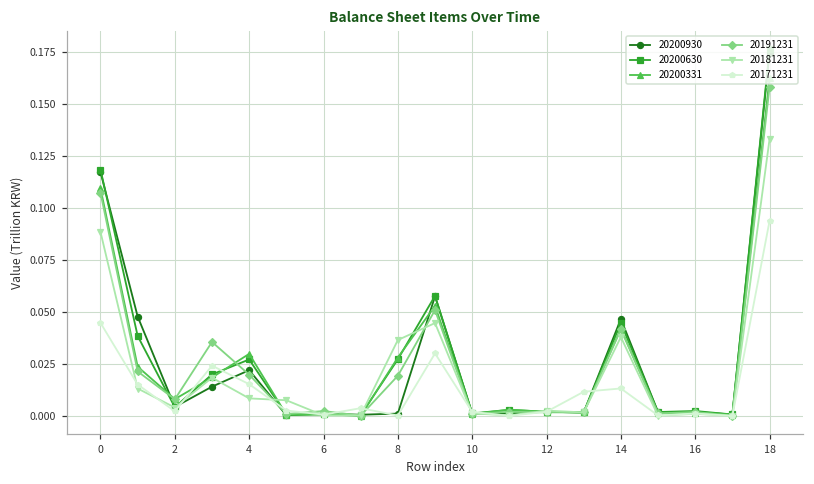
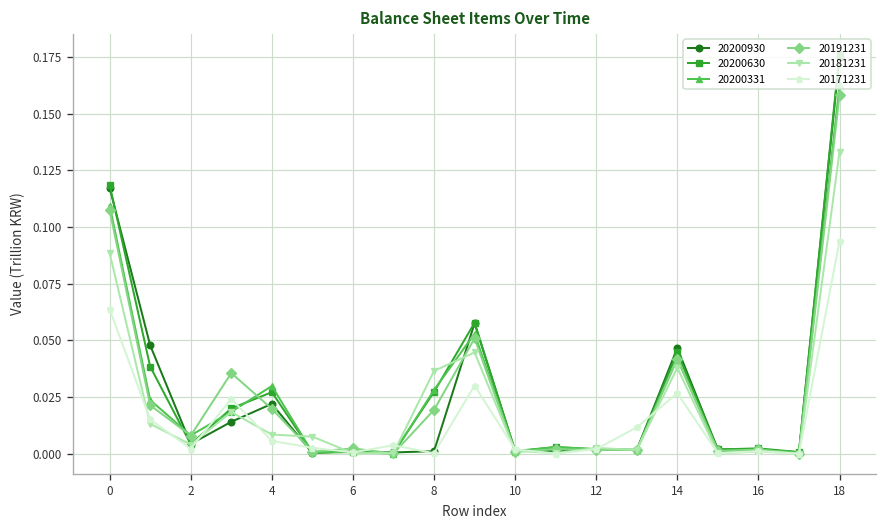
20171231, 0: 0.045 -> 0.064
20171231, 4: 0.015 -> 0.006
20171231, 14: 0.013 -> 0.027
